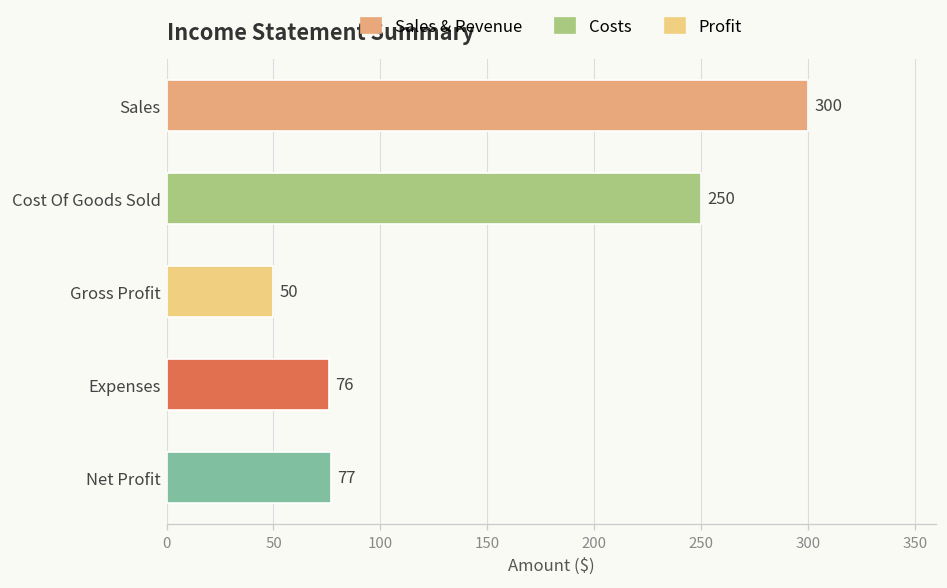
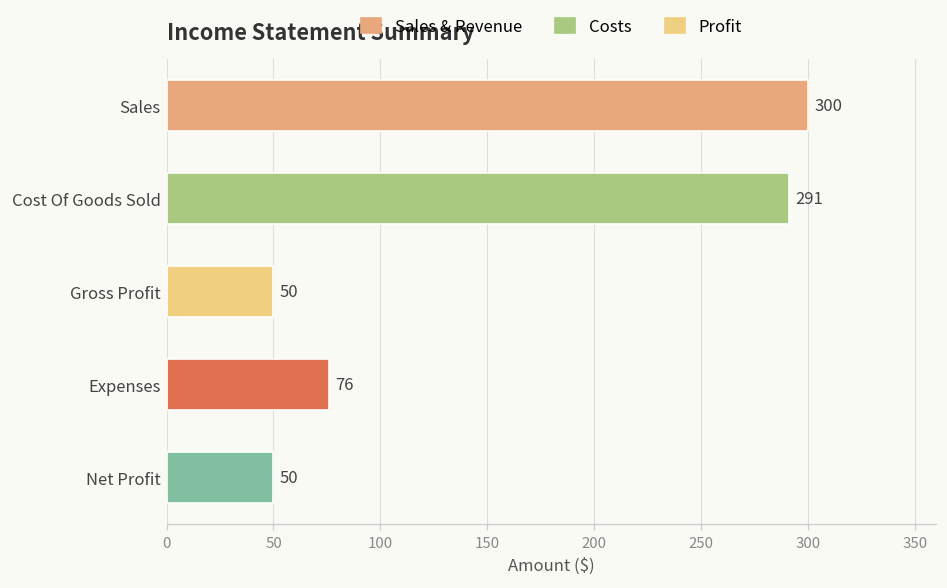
Cost Of Goods Sold: 250 -> 291
Net Profit: 77 -> 50
